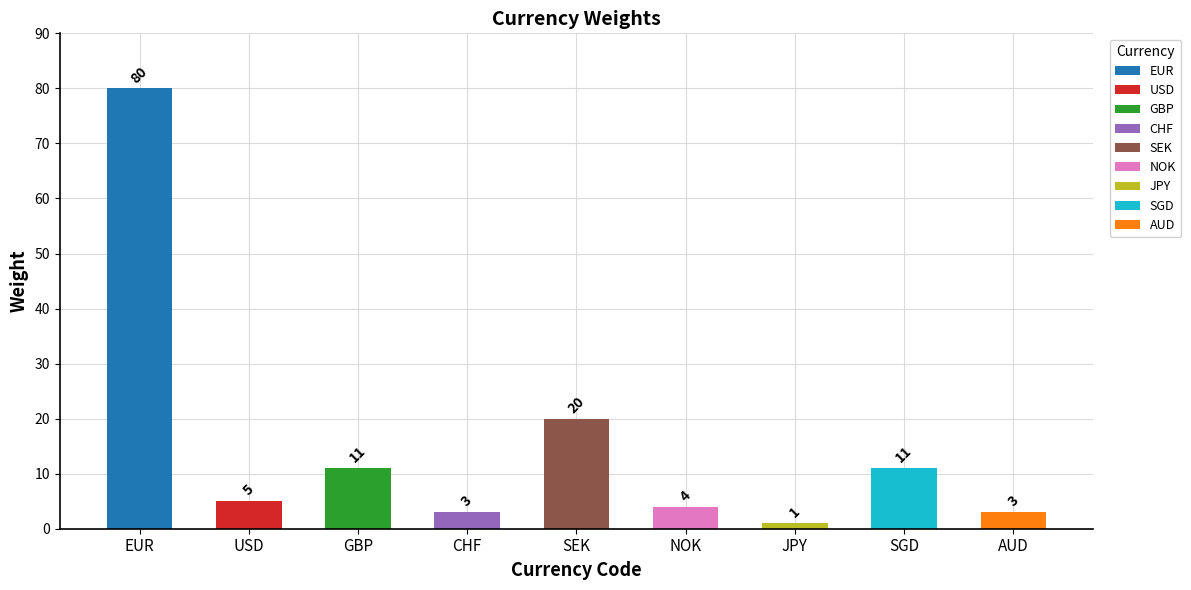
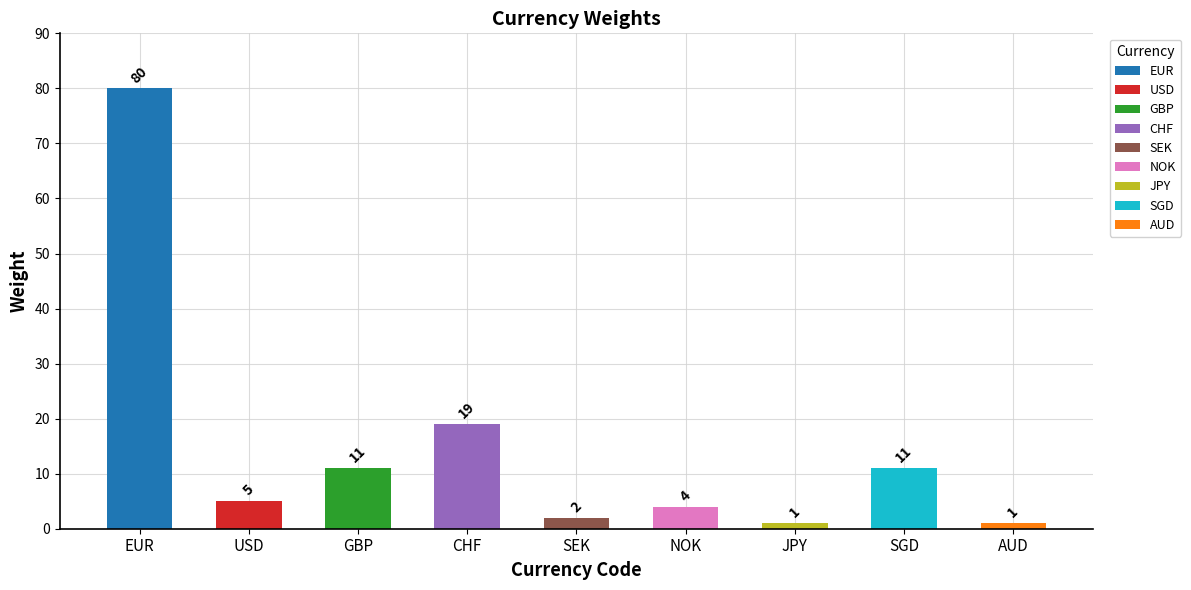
CHF: 3 -> 19
SEK: 20 -> 2
AUD: 3 -> 1
